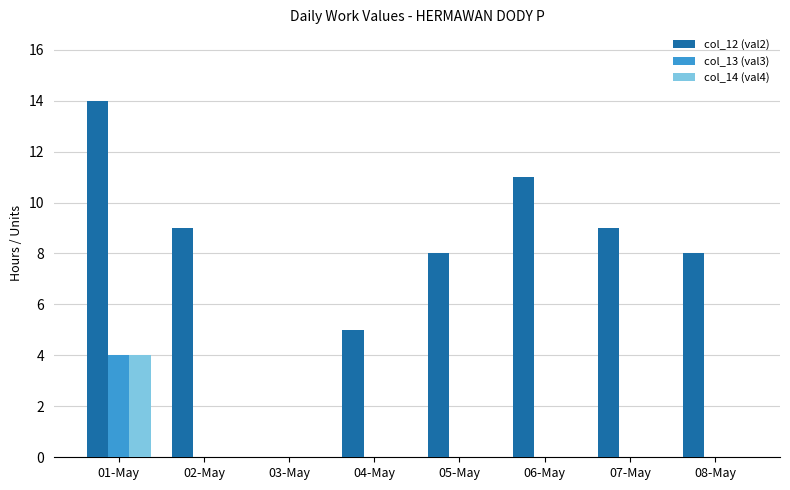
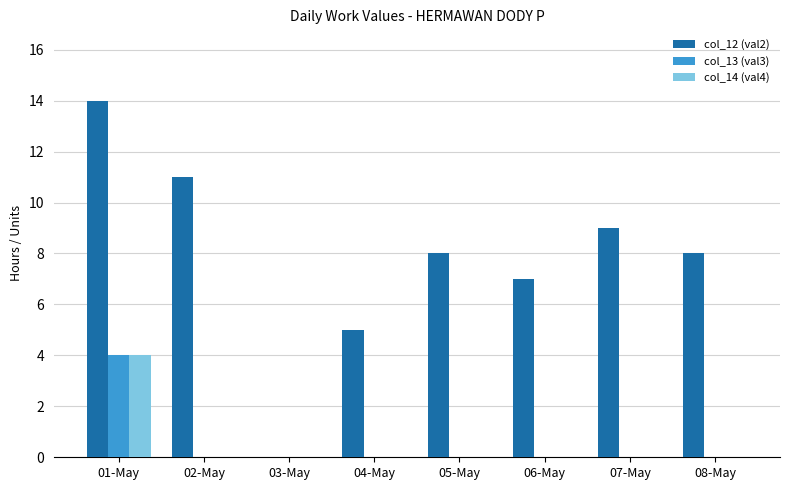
col_12 (val2), 02-May: 9 -> 11
col_12 (val2), 06-May: 11 -> 7
